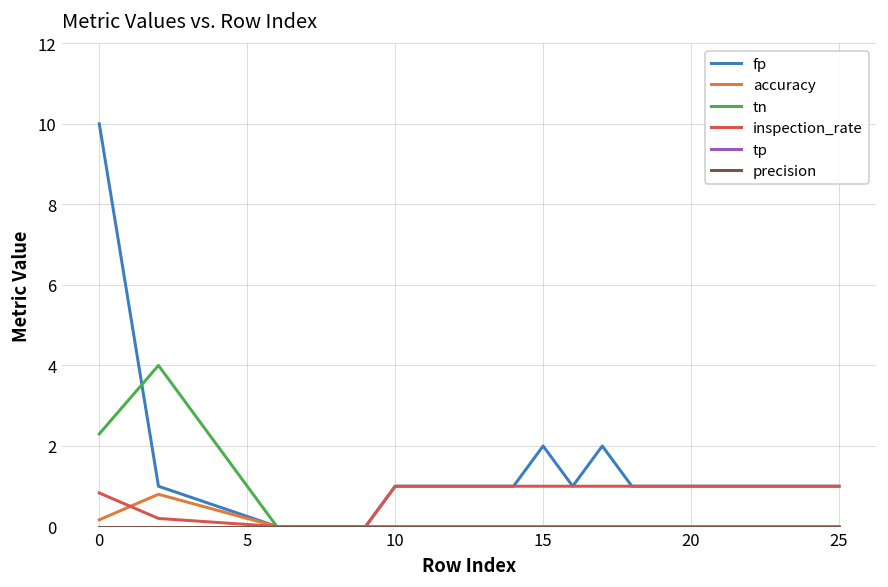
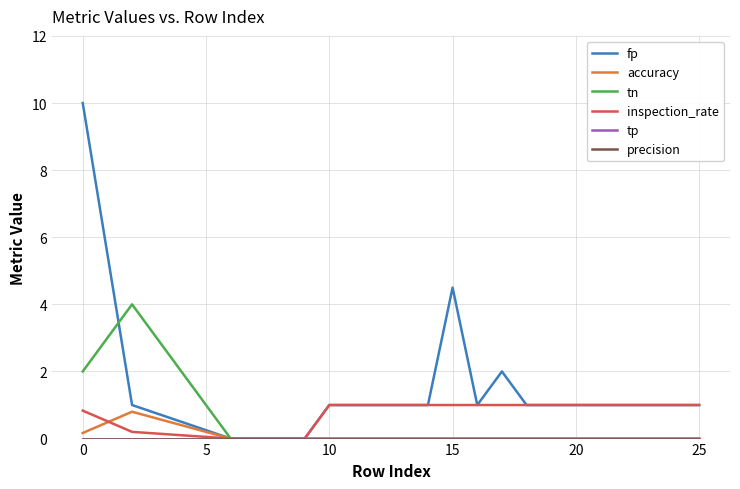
tn, 0: 2.3 -> 2.0
fp, 15: 2.0 -> 4.5
